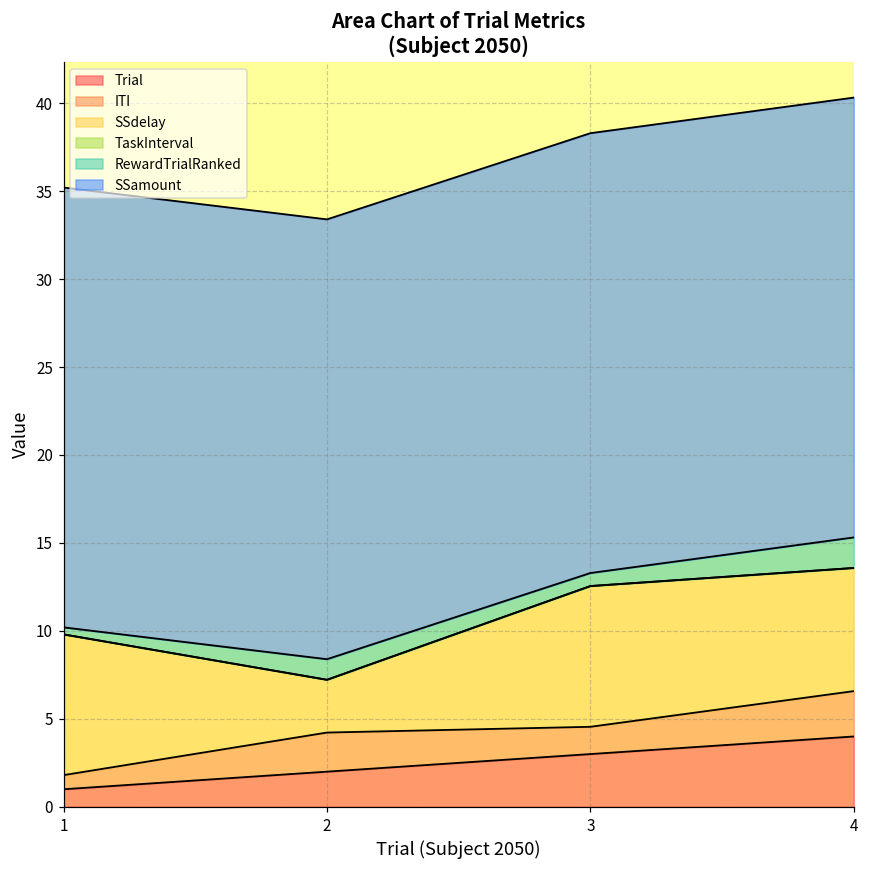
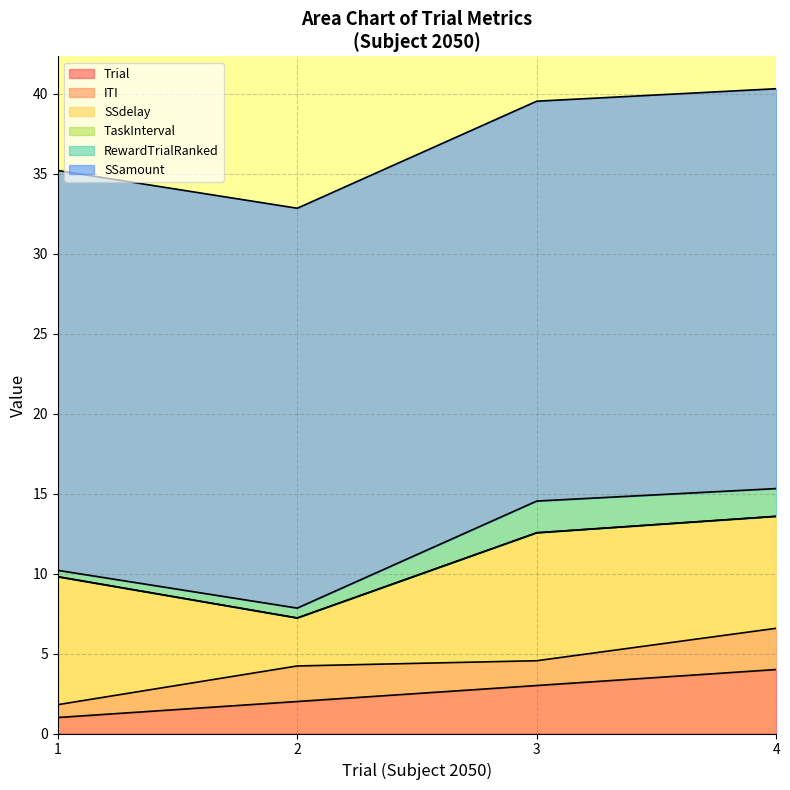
RewardTrialRanked, 2: 1.2 -> 0.6
RewardTrialRanked, 3: 0.7 -> 2.0
